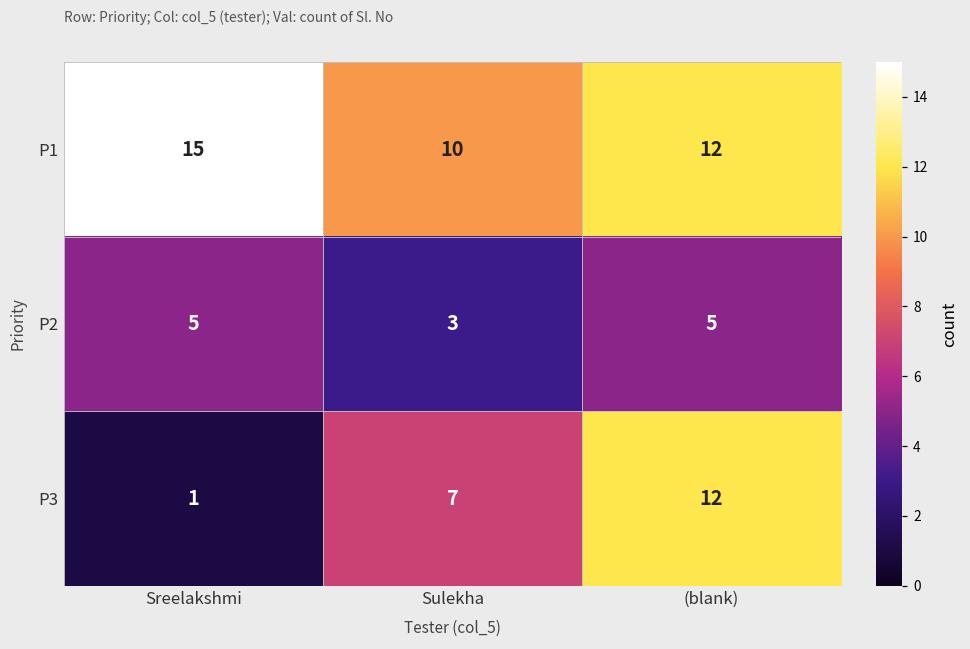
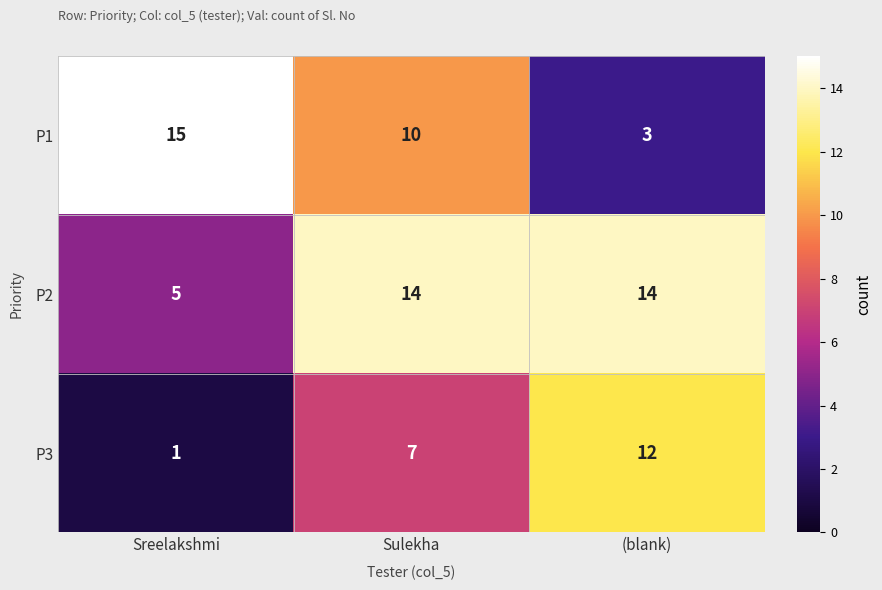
P1, (blank): 12 -> 3
P2, Sulekha: 3 -> 14
P2, (blank): 5 -> 14
